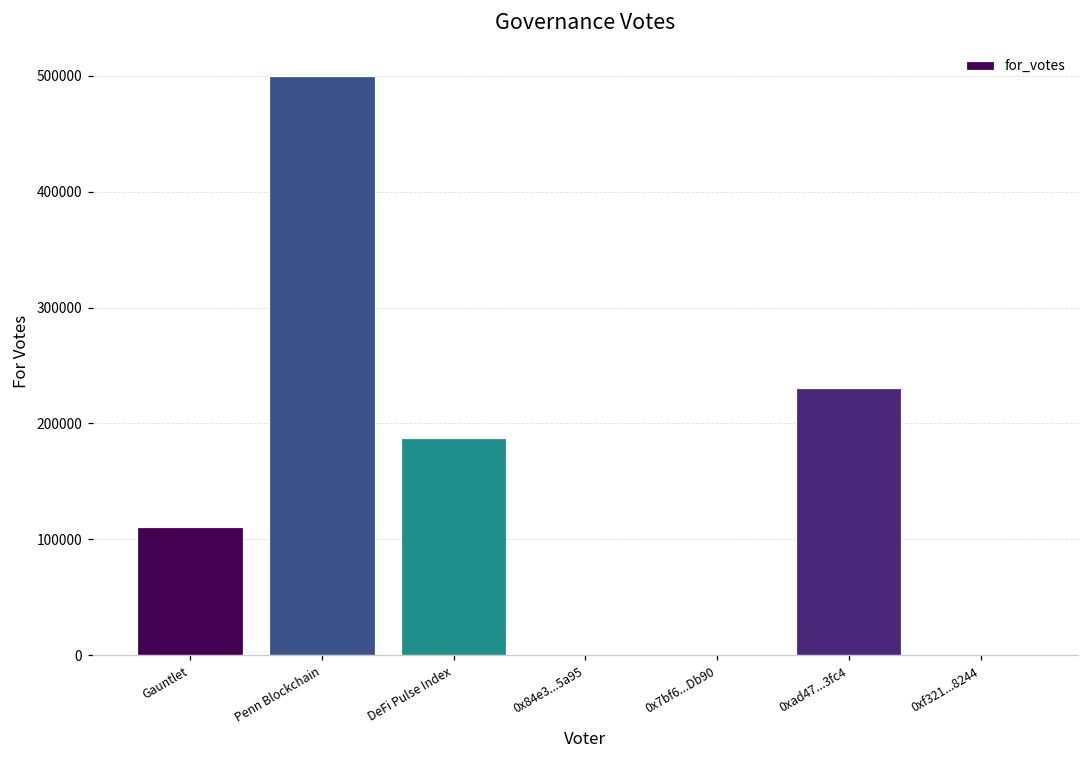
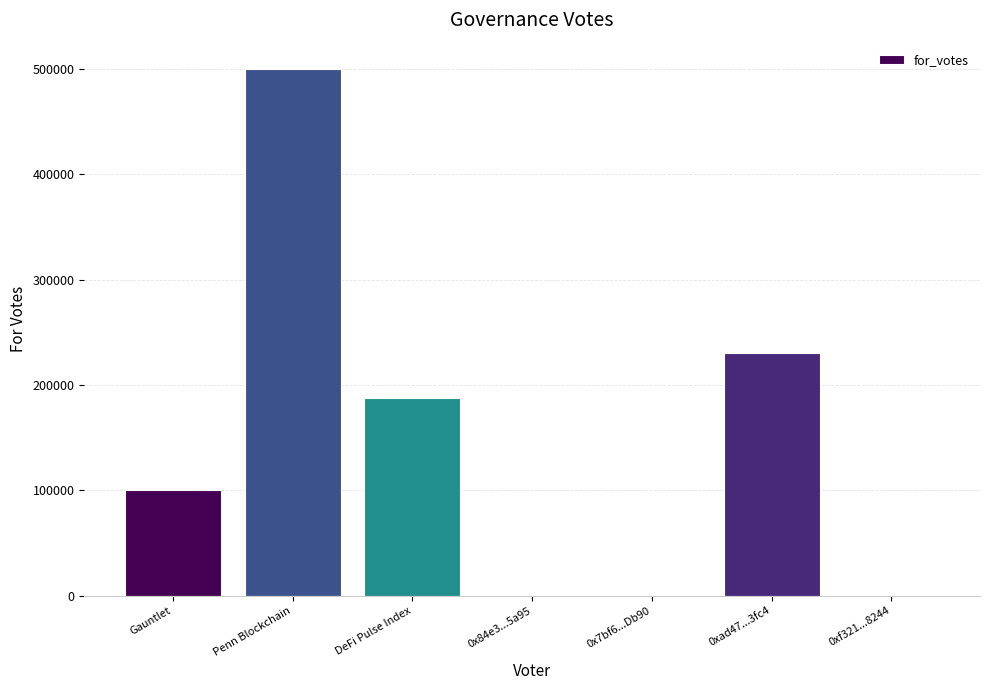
Gauntlet: 110000 -> 100000
